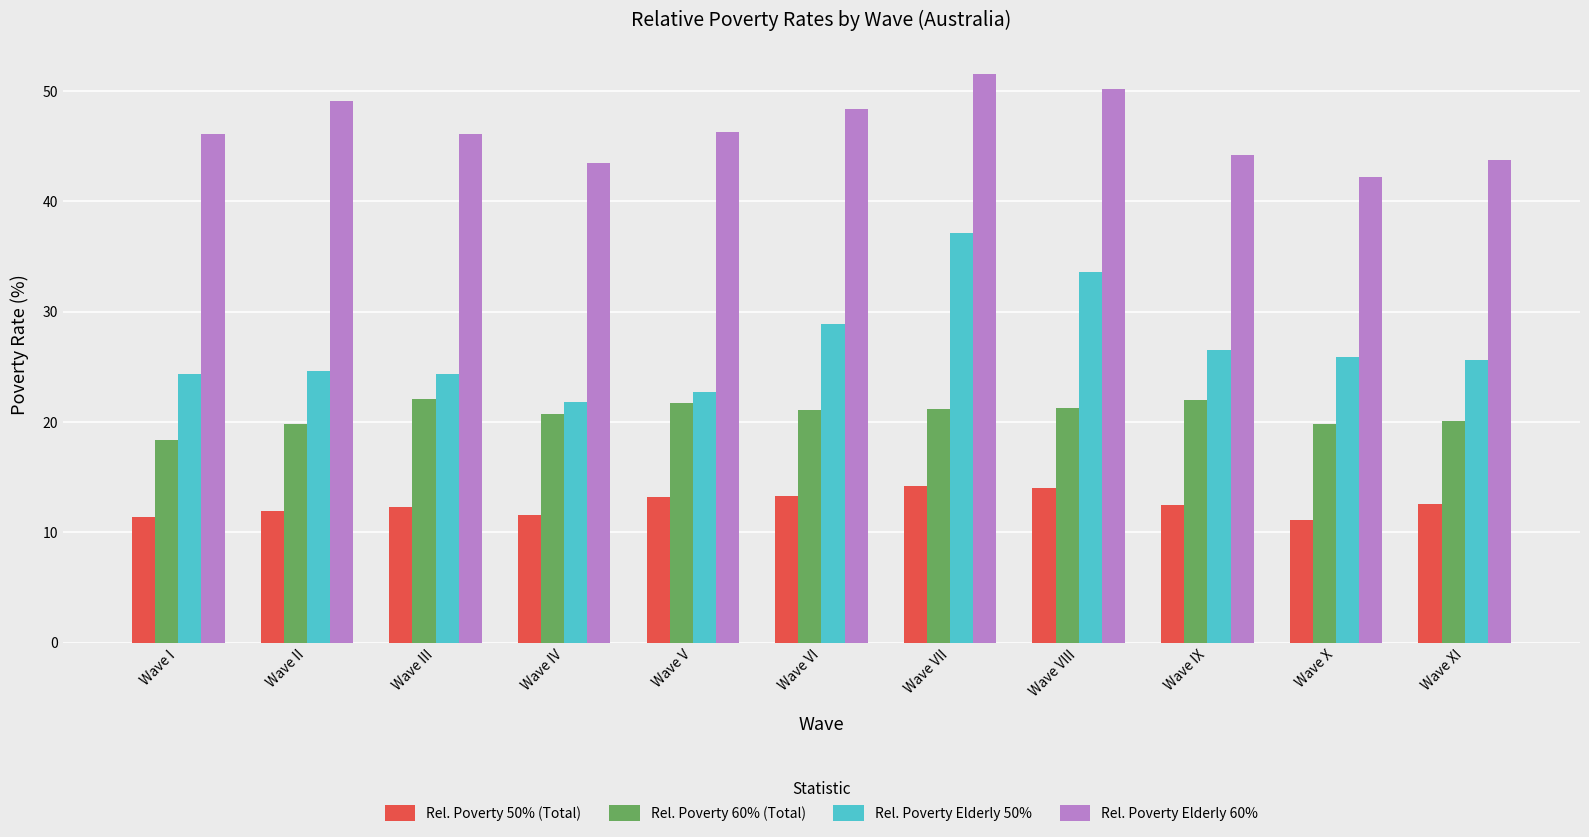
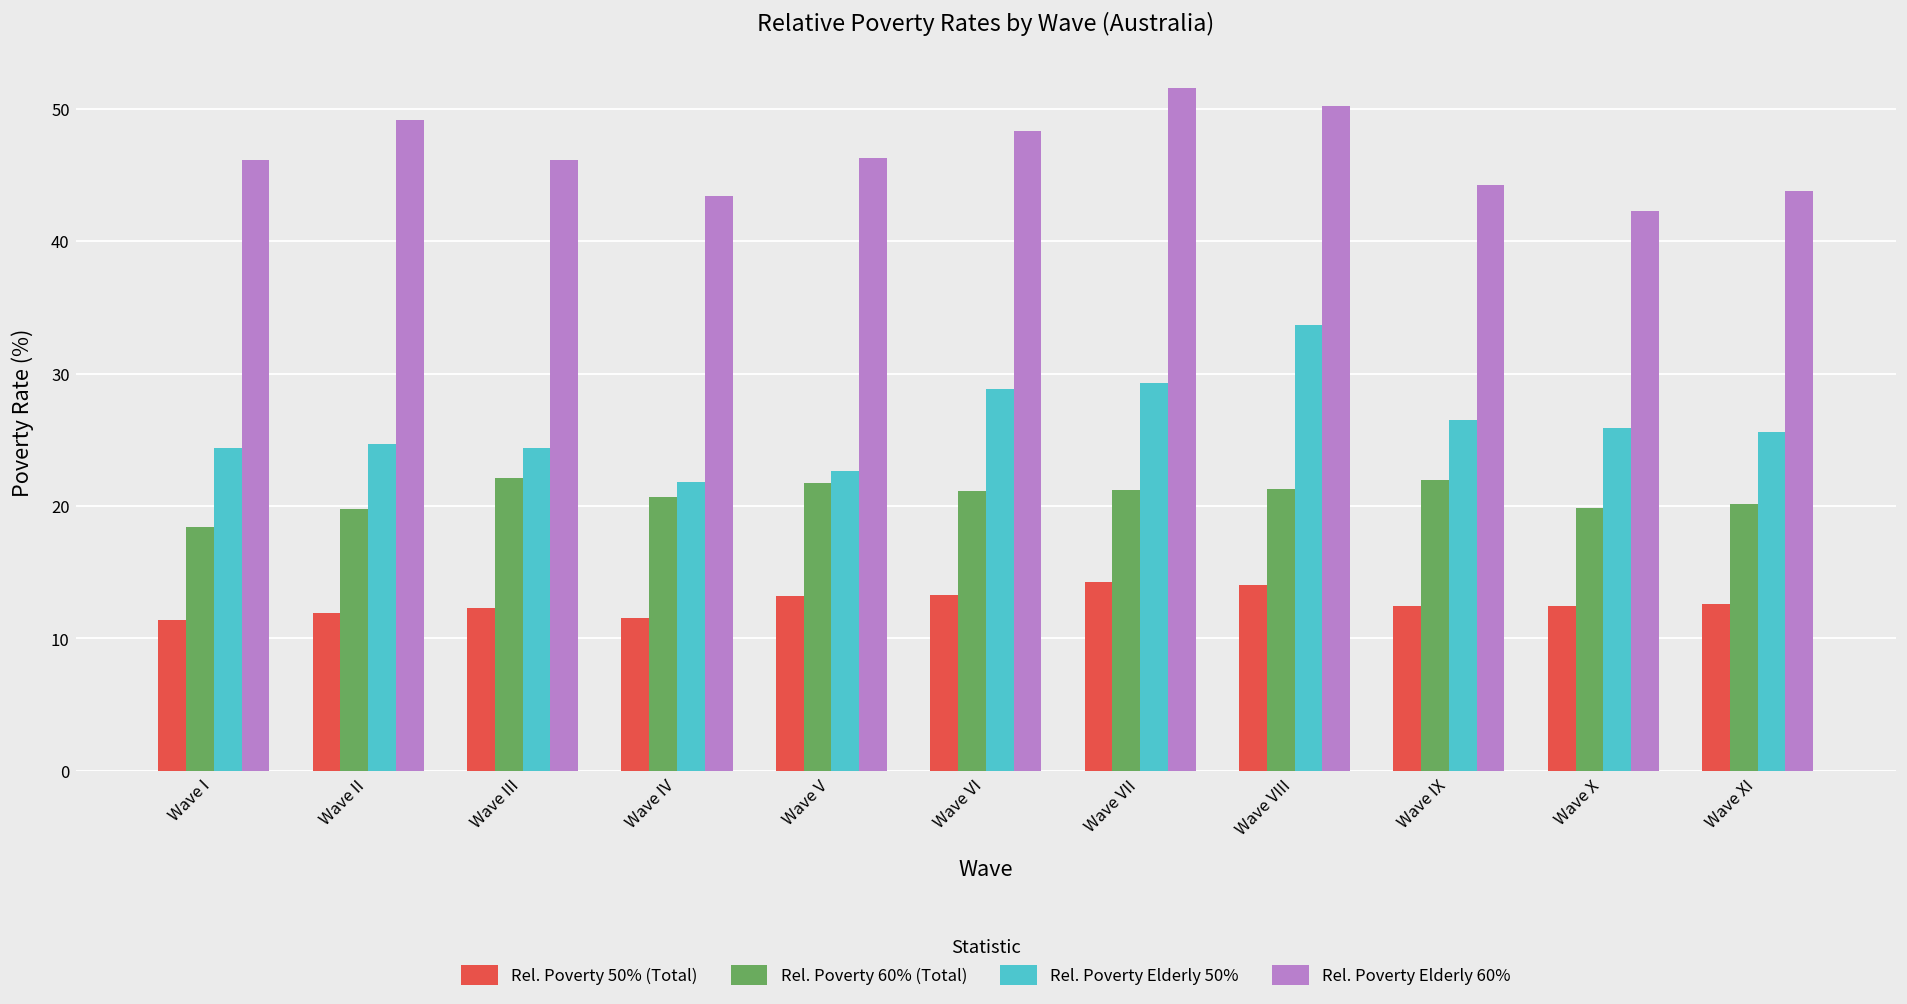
Rel. Poverty Elderly 50%, Wave VII: 37.2 -> 29.3
Rel. Poverty 50% (Total), Wave X: 11.2 -> 12.4
